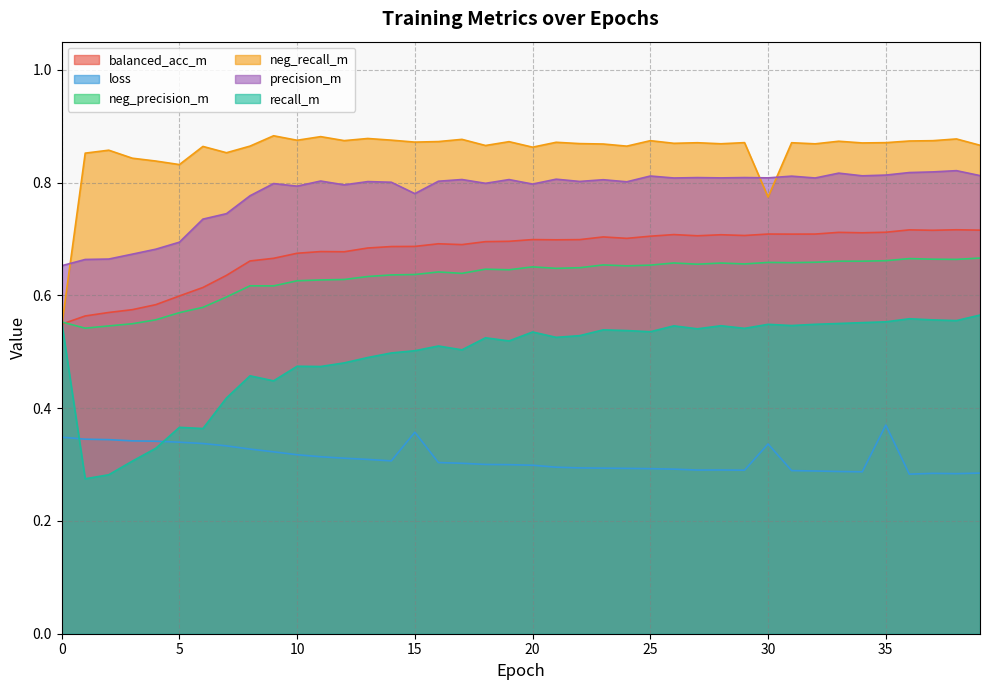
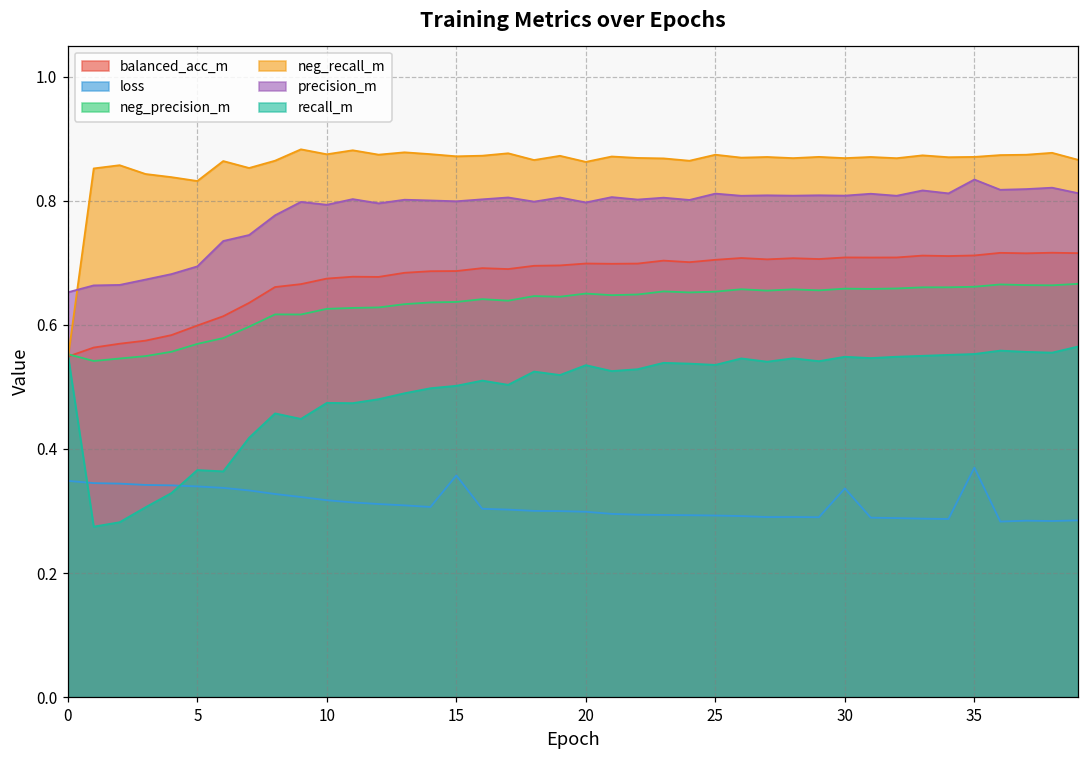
precision_m, 15: 0.78 -> 0.80
neg_recall_m, 30: 0.77 -> 0.87
precision_m, 35: 0.81 -> 0.83
